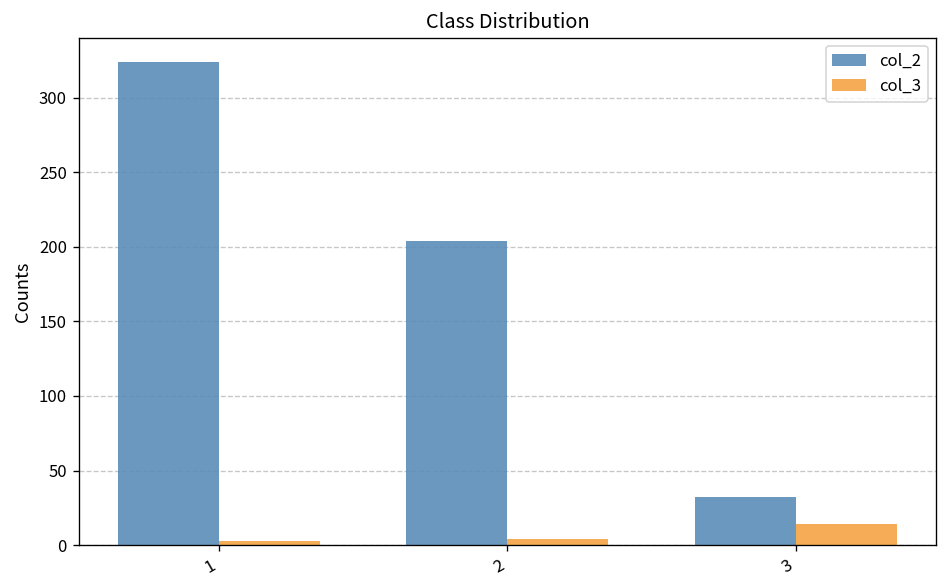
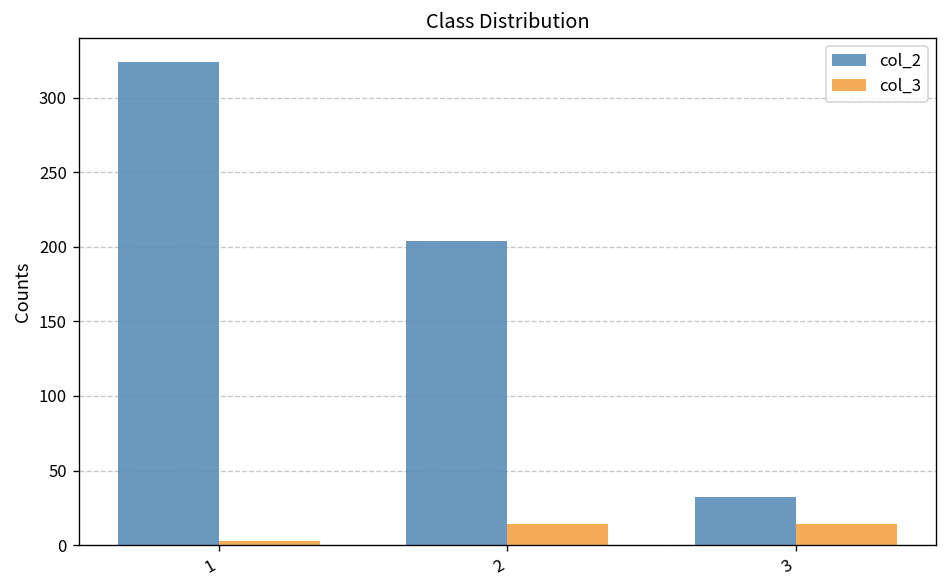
col_3, 2: 4 -> 14
